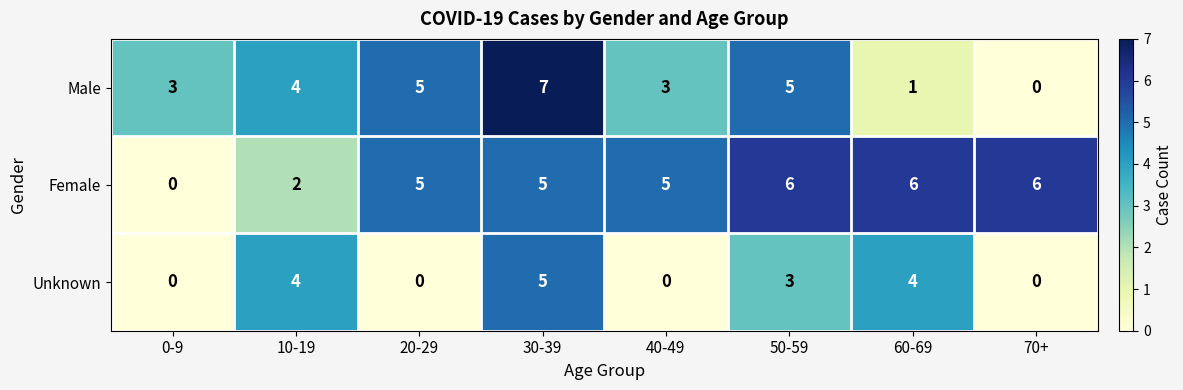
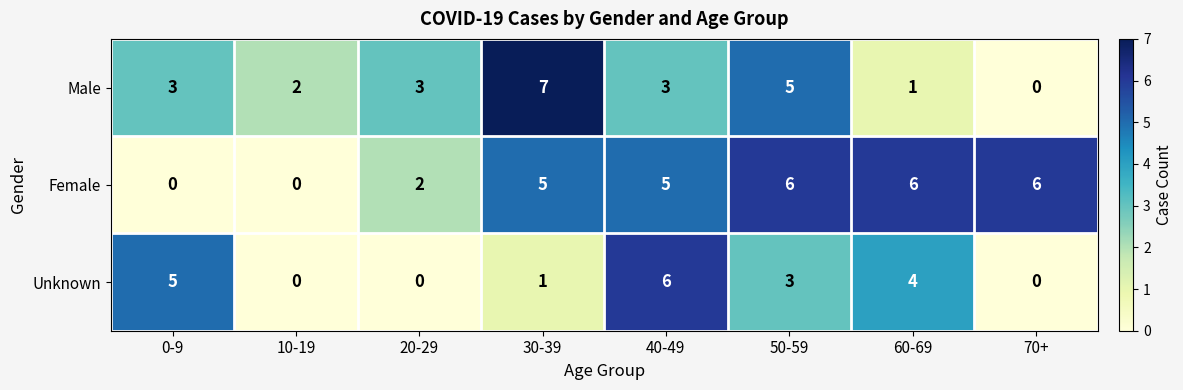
Male, 10-19: 4 -> 2
Male, 20-29: 5 -> 3
Female, 10-19: 2 -> 0
Female, 20-29: 5 -> 2
Unknown, 0-9: 0 -> 5
Unknown, 10-19: 4 -> 0
Unknown, 30-39: 5 -> 1
Unknown, 40-49: 0 -> 6
